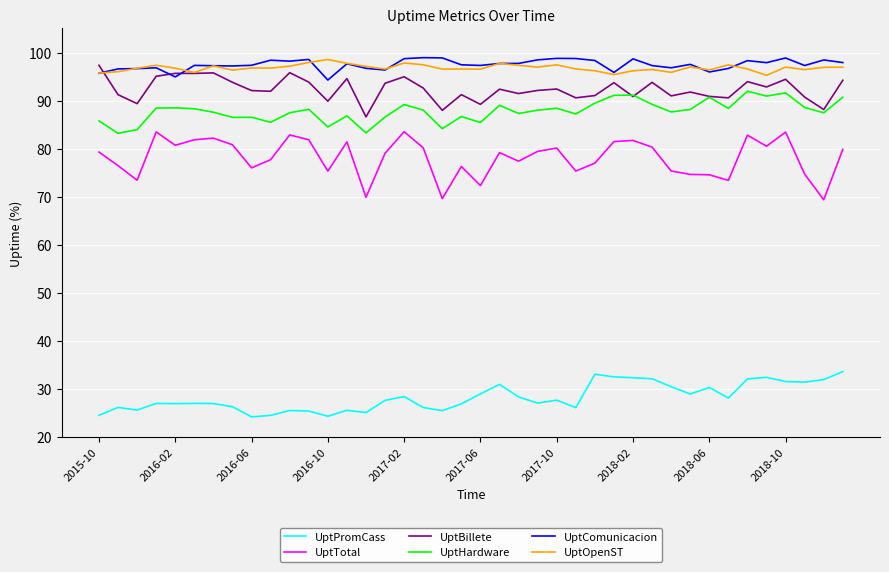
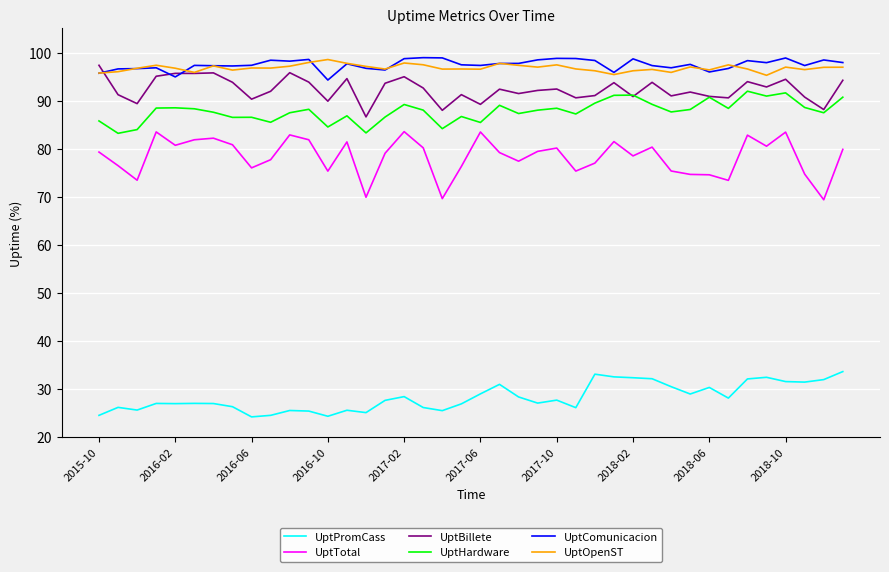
UptBillete, 2016-06: 92 -> 90
UptTotal, 2017-06: 72 -> 83
UptTotal, 2018-02: 82 -> 78
